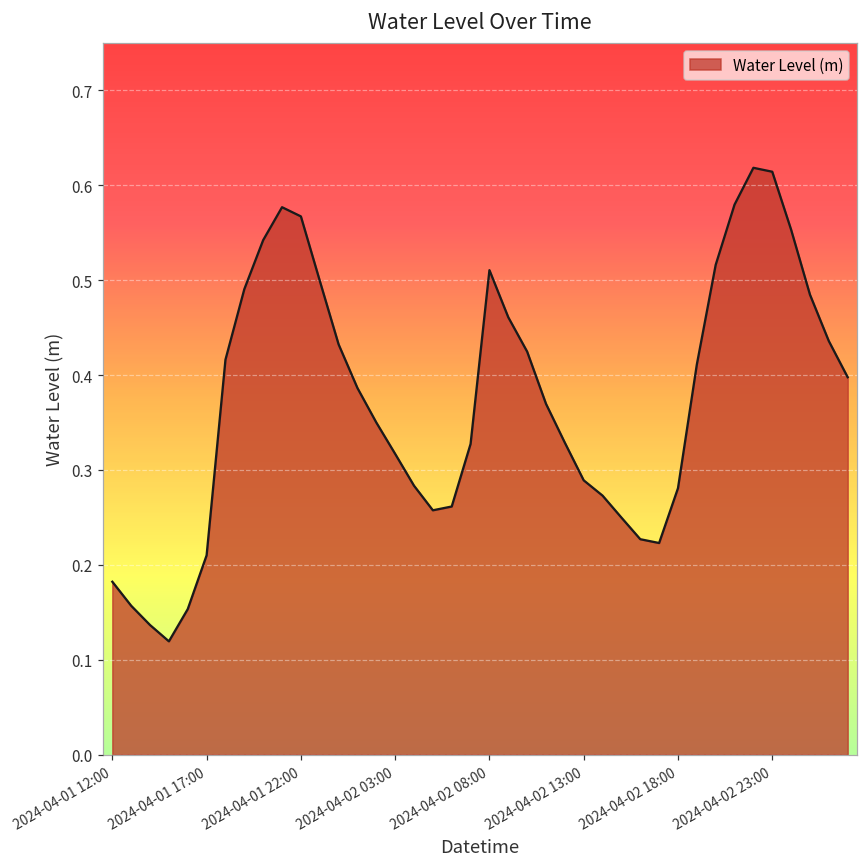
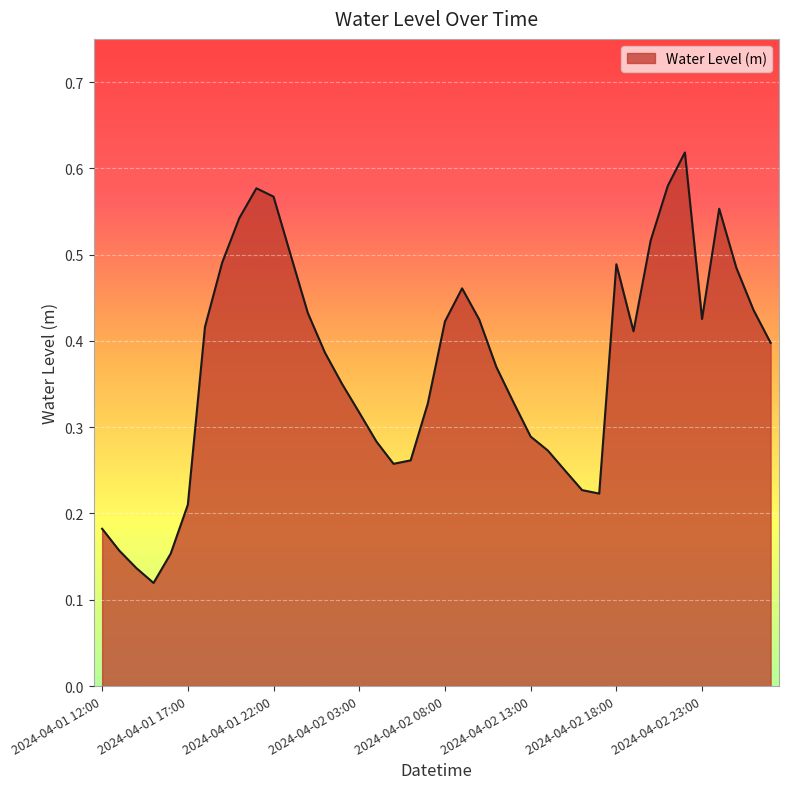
2024-04-02 08:00: 0.51 -> 0.42
2024-04-02 18:00: 0.28 -> 0.49
2024-04-02 23:00: 0.61 -> 0.43
